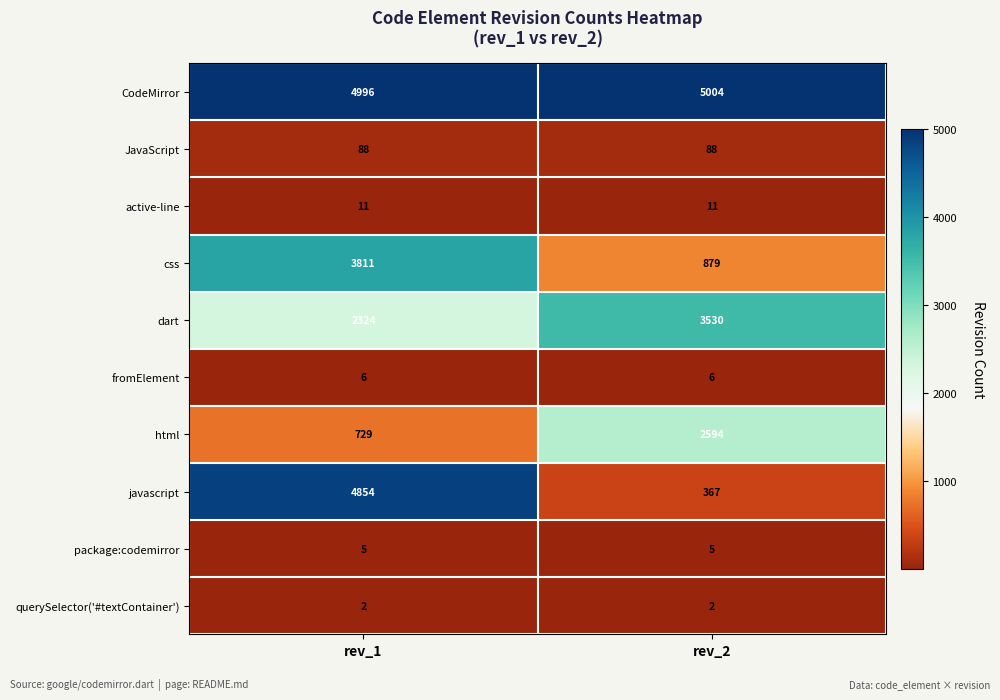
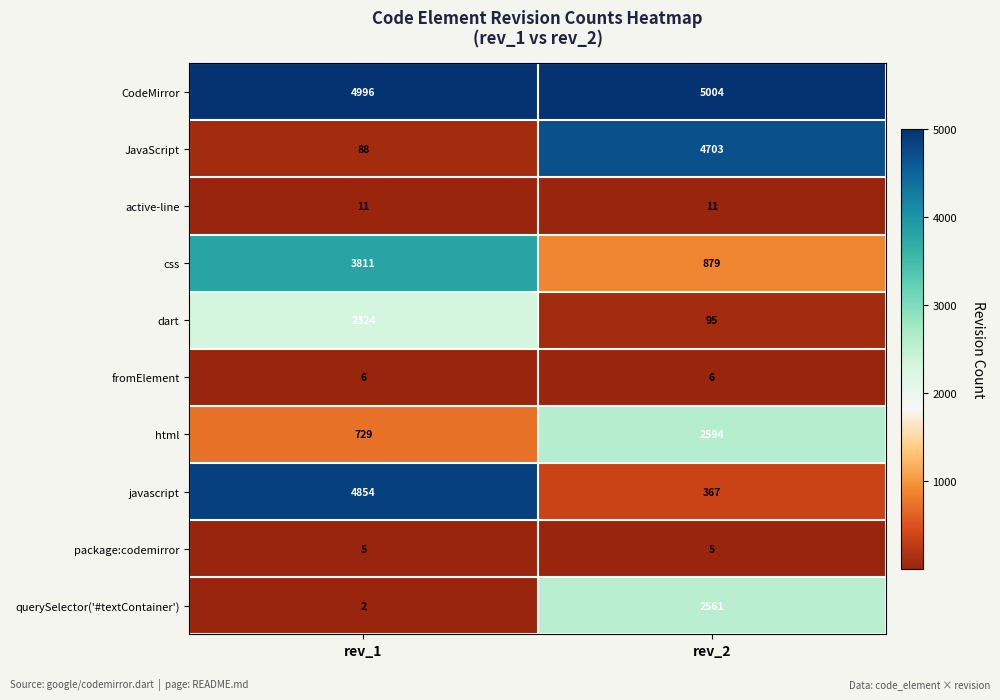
JavaScript, rev_2: 88 -> 4703
dart, rev_2: 3530 -> 95
querySelector('#textContainer'), rev_2: 2 -> 2561
